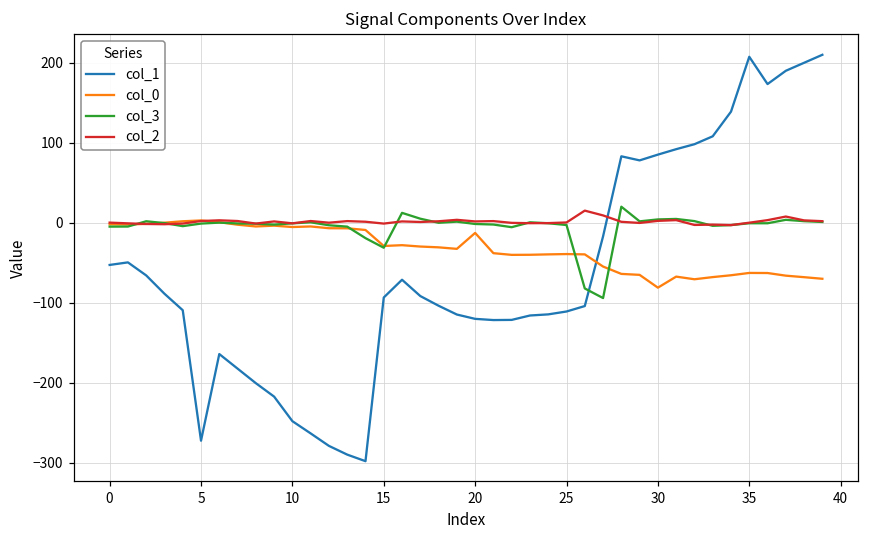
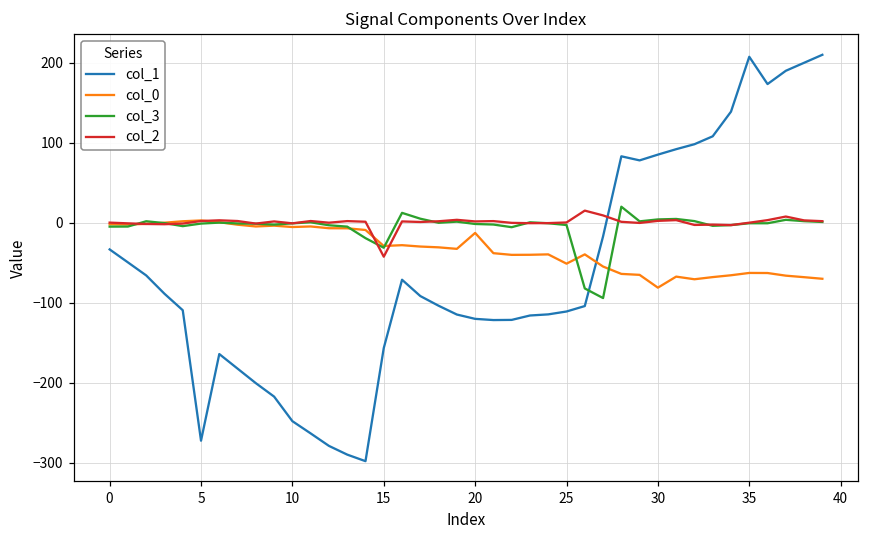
col_1, 0: -50 -> -30
col_1, 15: -90 -> -160
col_2, 15: 0 -> -40
col_0, 25: -40 -> -50
